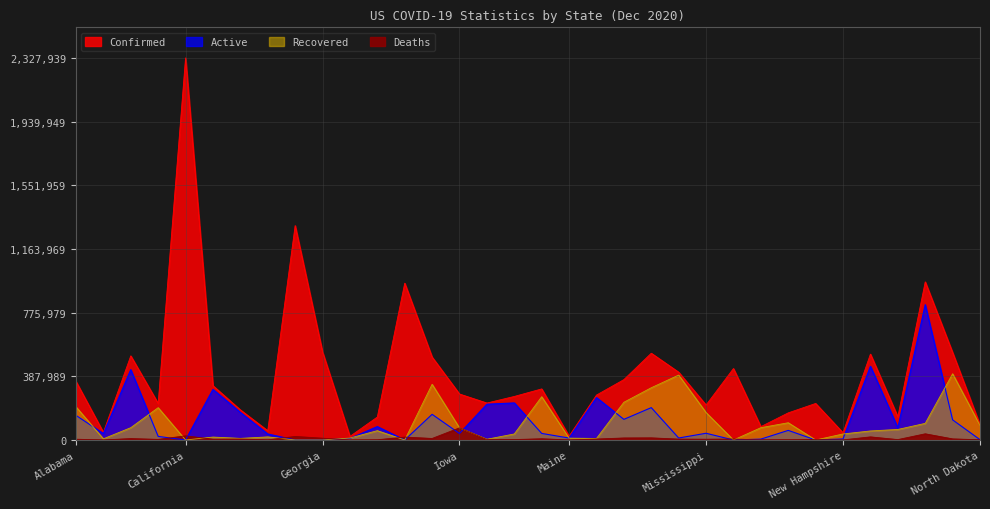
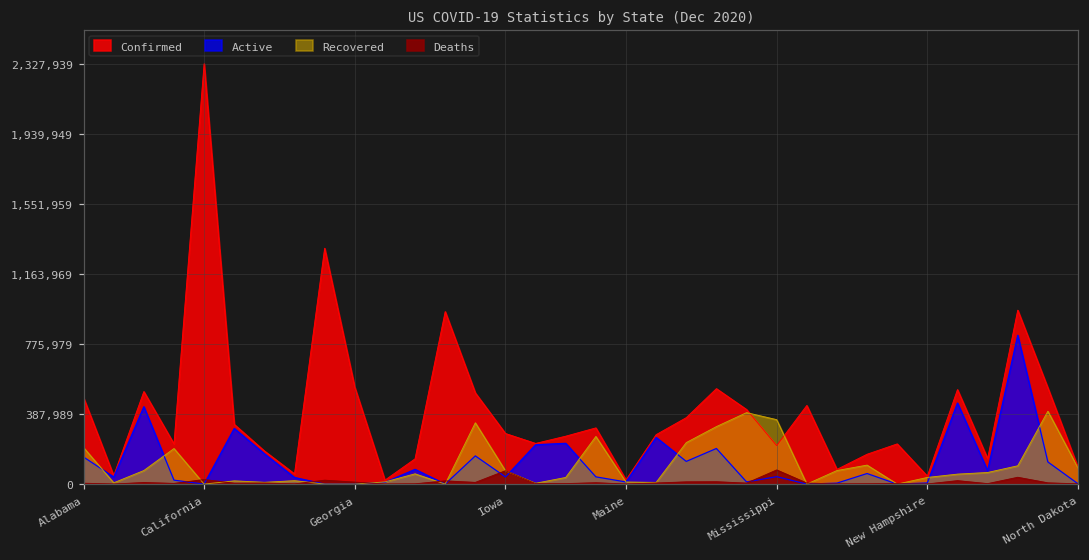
Confirmed, Alabama: 360,000 -> 480,000
Recovered, Mississippi: 170,000 -> 360,000
Deaths, Mississippi: 0 -> 80,000
